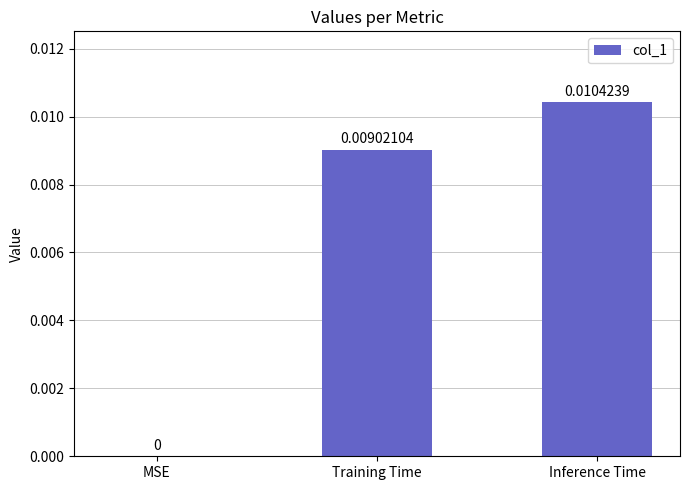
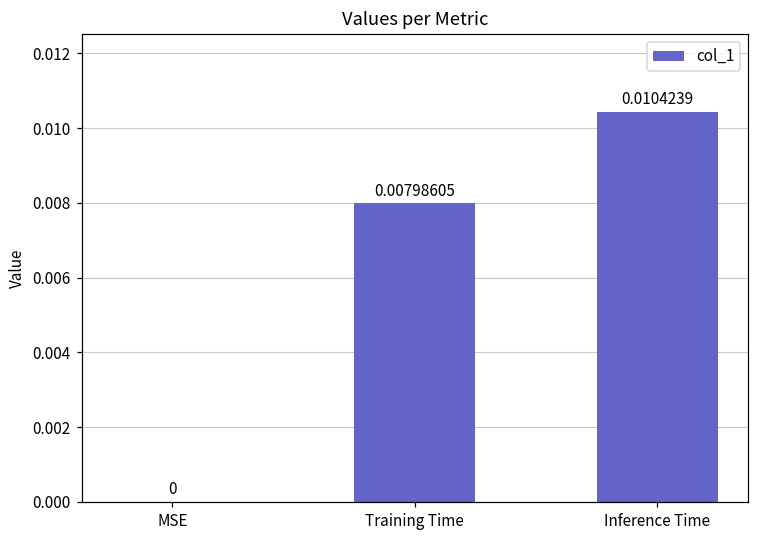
Training Time: 0.00902104 -> 0.00798605
